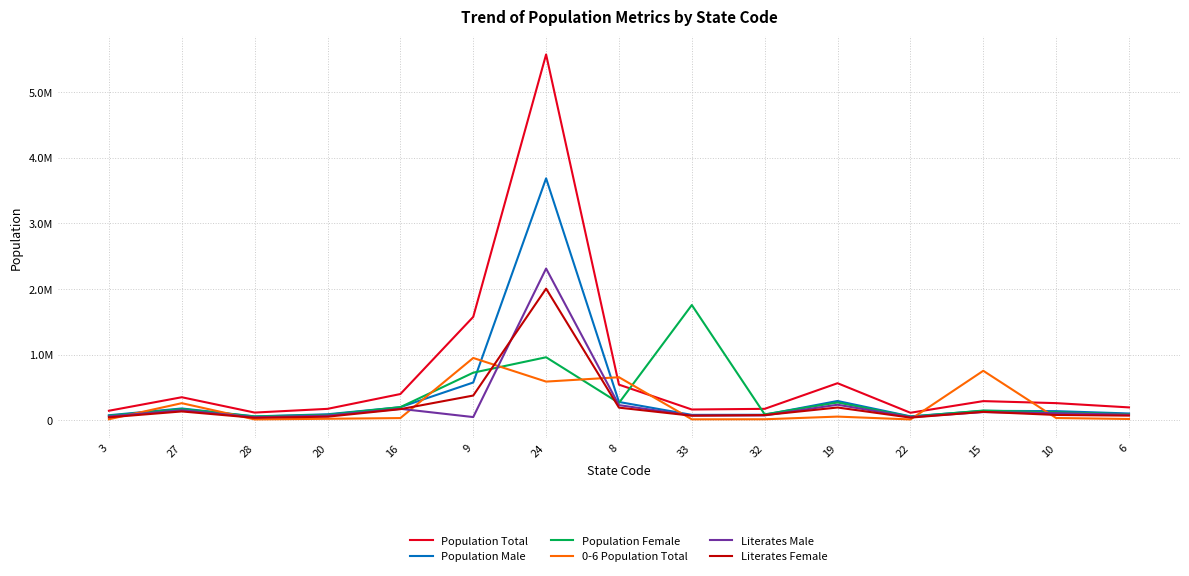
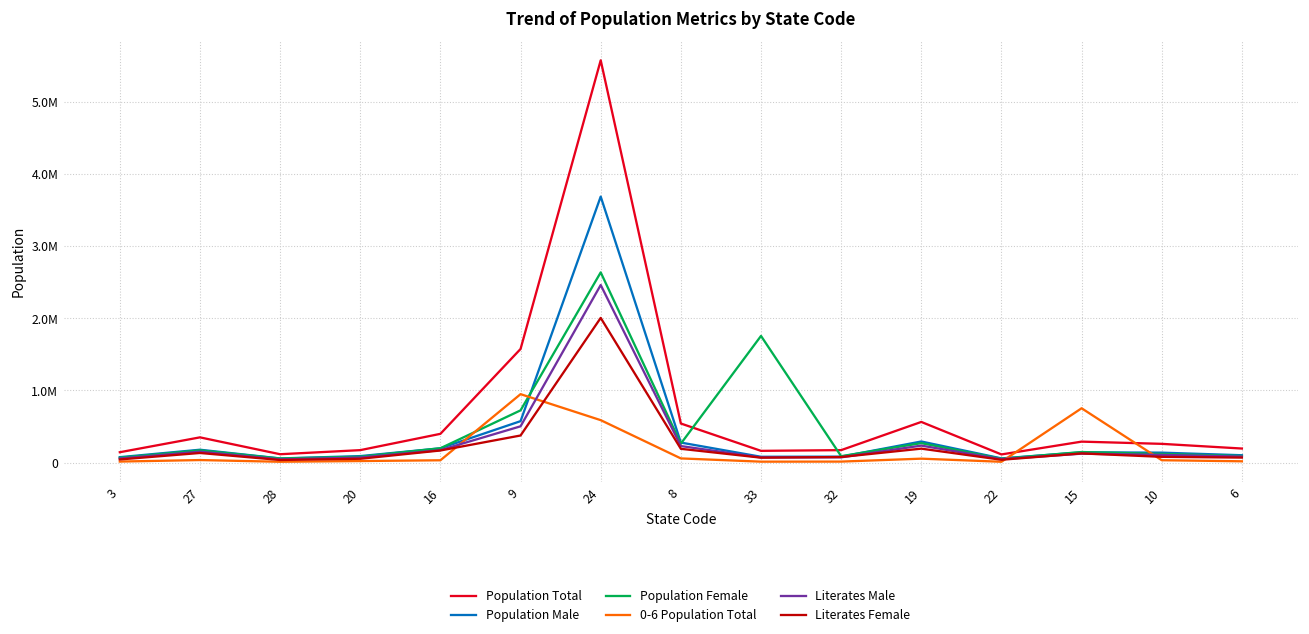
0-6 Population Total, 27: 300000 -> 0
Literates Male, 9: 0 -> 500000
Population Female, 24: 1000000 -> 2600000
Literates Male, 24: 2300000 -> 2500000
0-6 Population Total, 8: 700000 -> 100000
